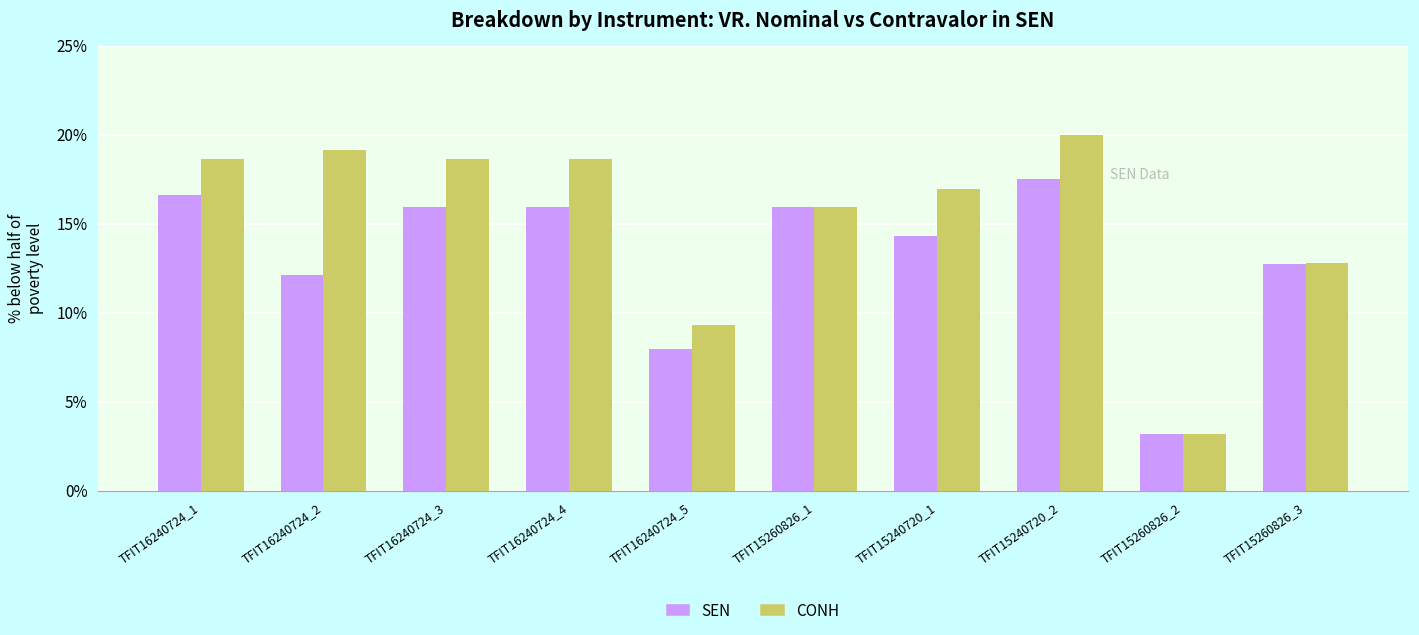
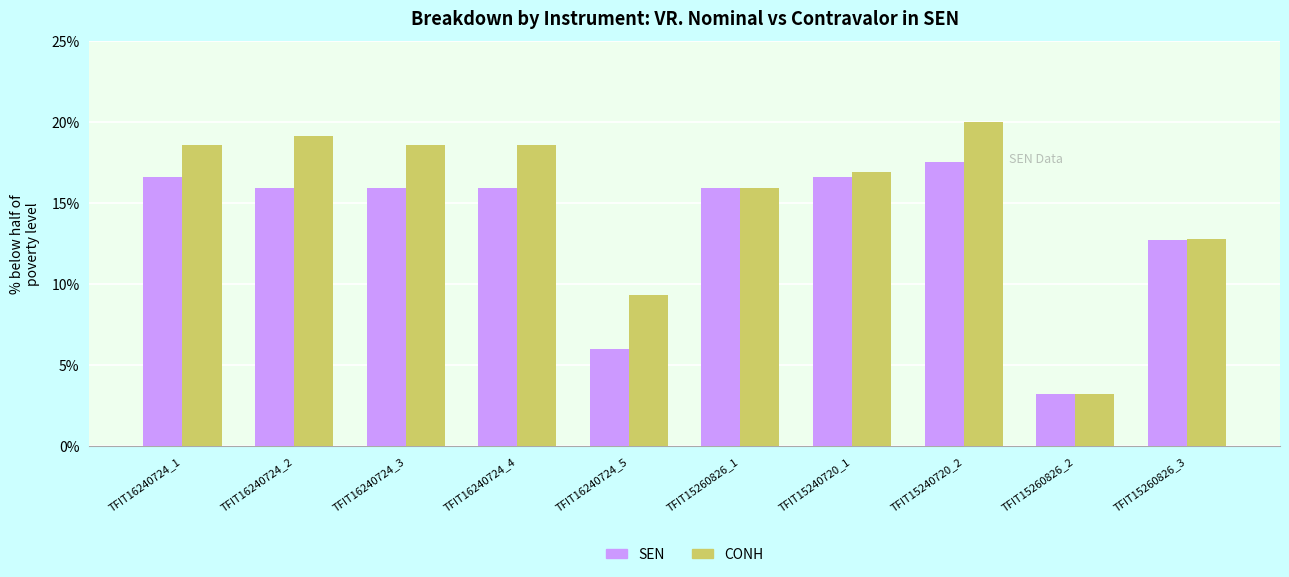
SEN, TFIT16240724_2: 12.1% -> 15.9%
SEN, TFIT16240724_5: 8.0% -> 6.0%
SEN, TFIT15240720_1: 14.3% -> 16.6%
